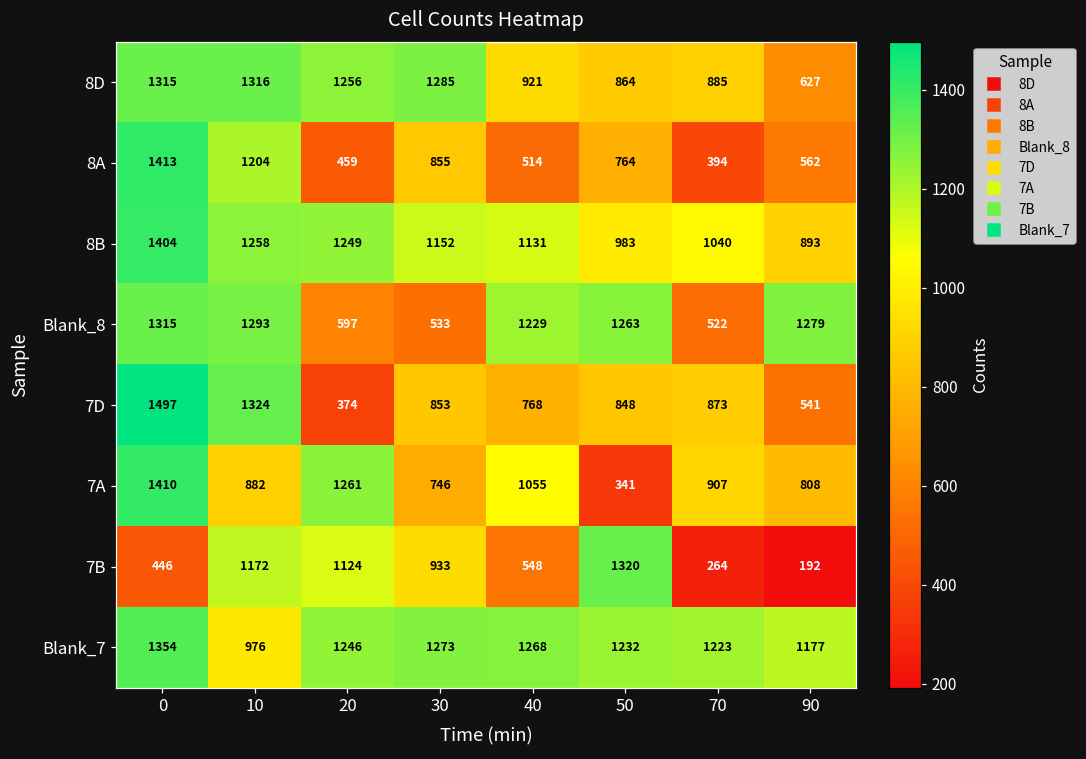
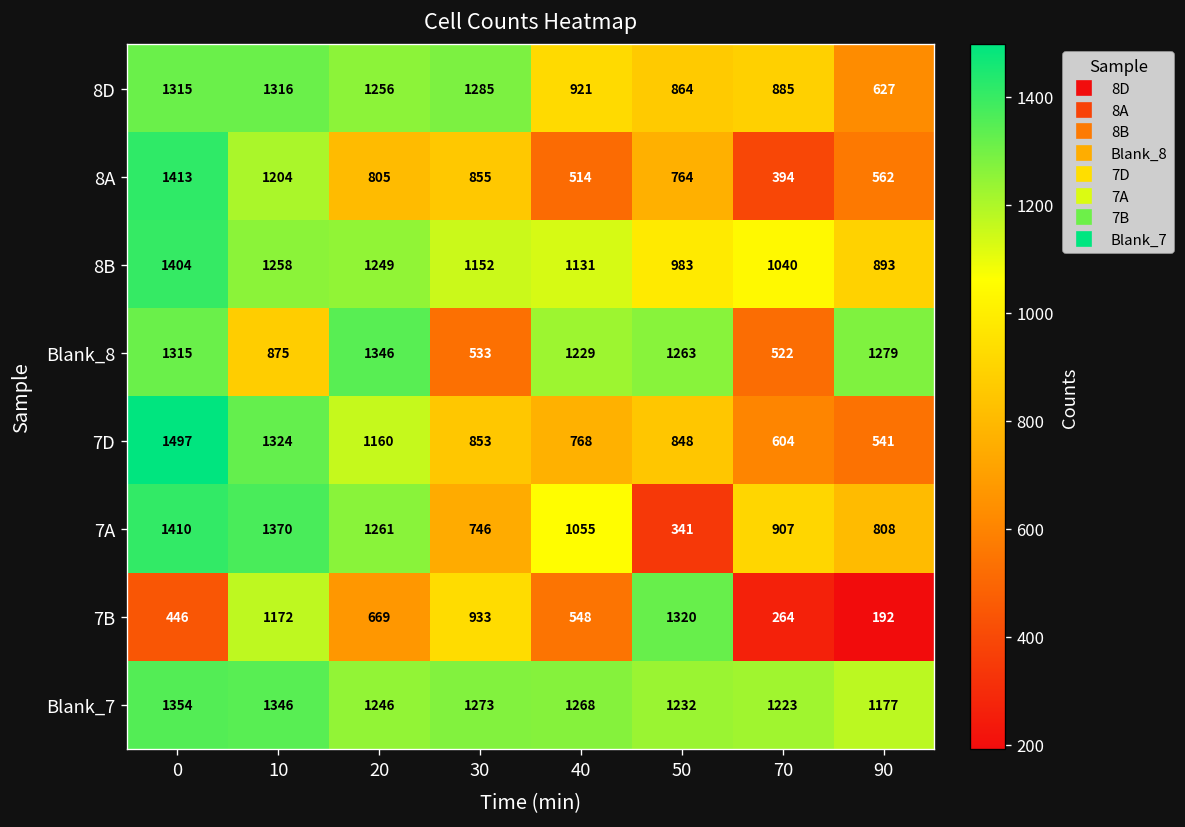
8A, 20: 459 -> 805
Blank_8, 10: 1293 -> 875
Blank_8, 20: 597 -> 1346
7D, 20: 374 -> 1160
7D, 70: 873 -> 604
7A, 10: 882 -> 1370
7B, 20: 1124 -> 669
Blank_7, 10: 976 -> 1346
